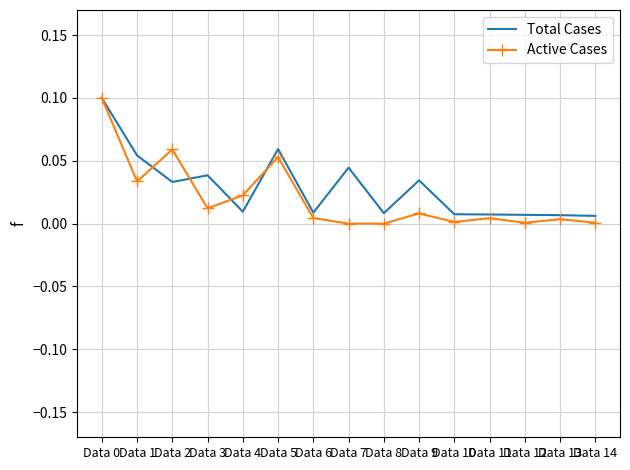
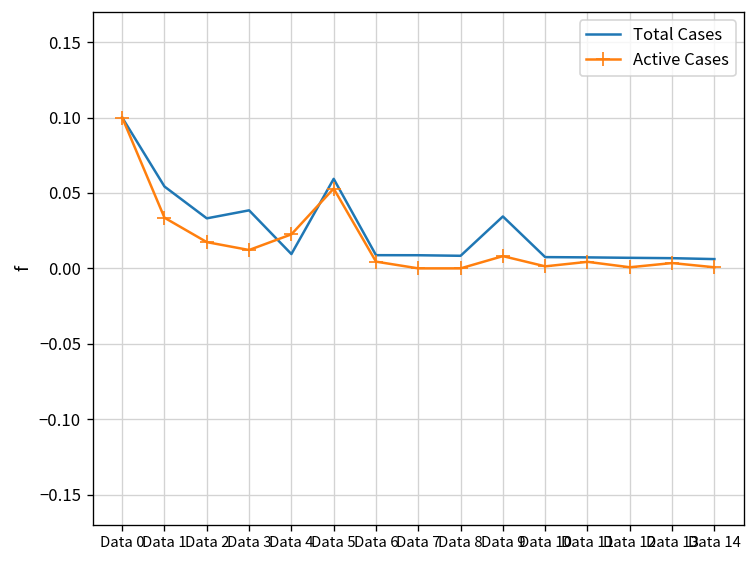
Active Cases, Data 2: 0.059 -> 0.017
Total Cases, Data 7: 0.045 -> 0.009
